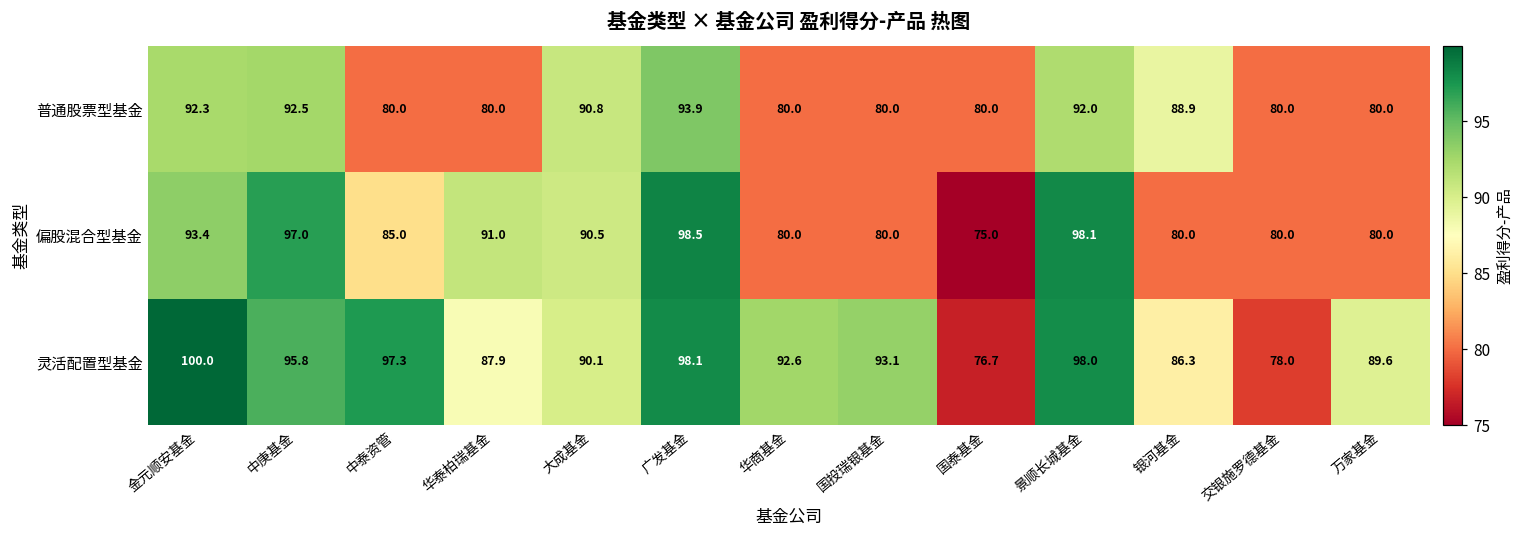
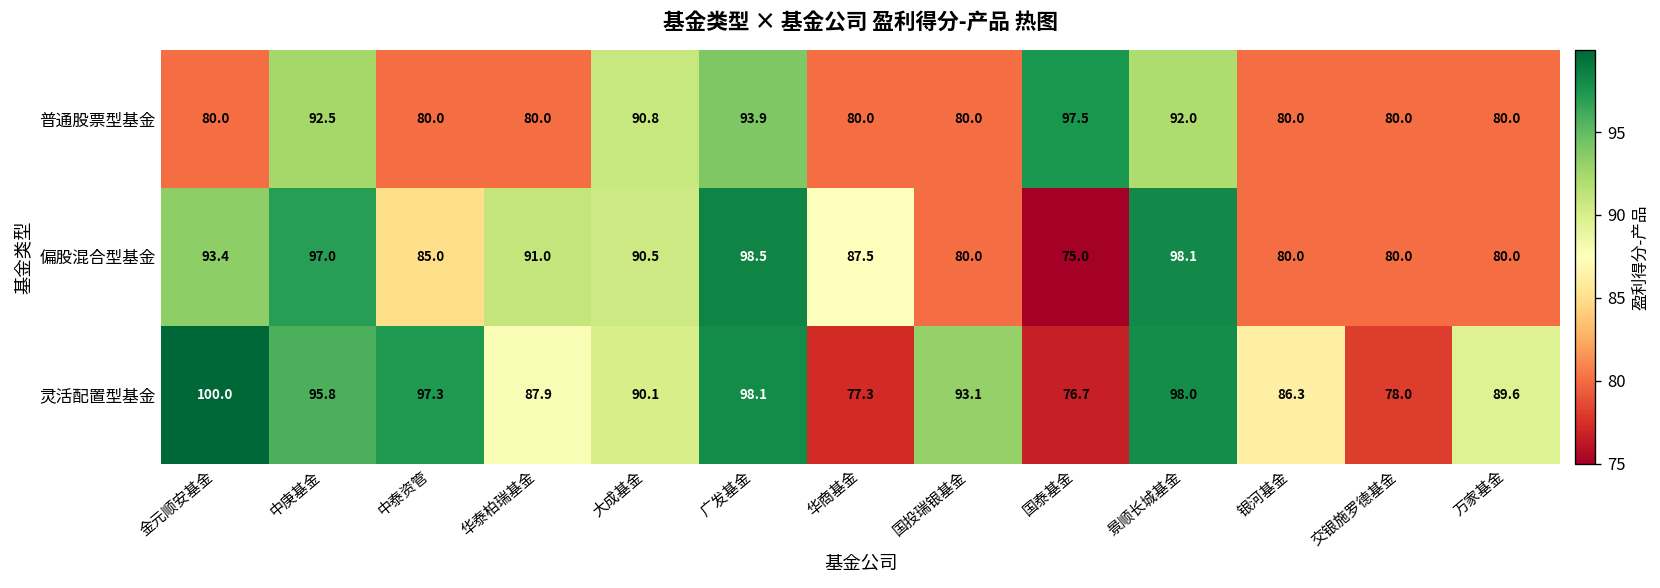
普通股票型基金, 金元顺安基金: 92.3 -> 80.0
普通股票型基金, 国泰基金: 80.0 -> 97.5
普通股票型基金, 银河基金: 88.9 -> 80.0
偏股混合型基金, 华商基金: 80.0 -> 87.5
灵活配置型基金, 华商基金: 92.6 -> 77.3
